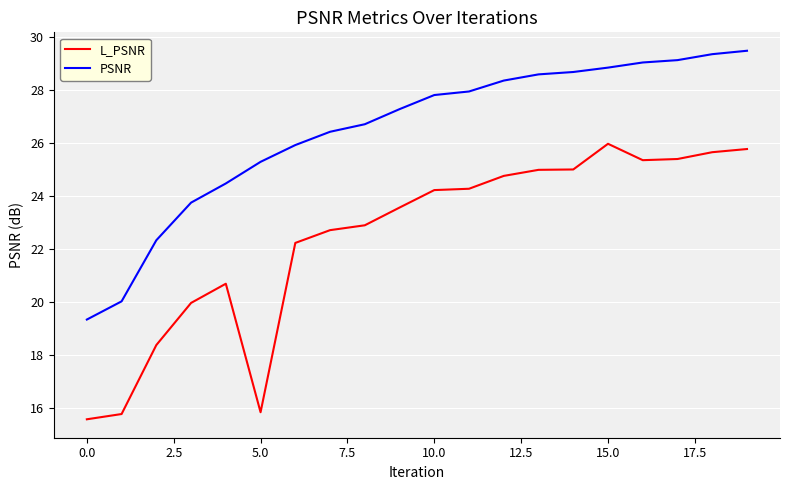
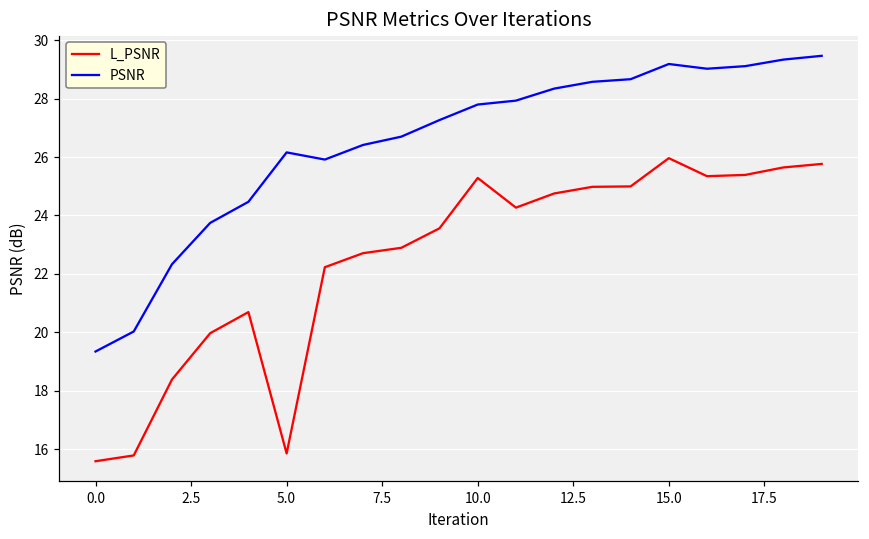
PSNR, 5.0: 25.3 -> 26.2
L_PSNR, 10.0: 24.2 -> 25.3
PSNR, 15.0: 28.8 -> 29.2
